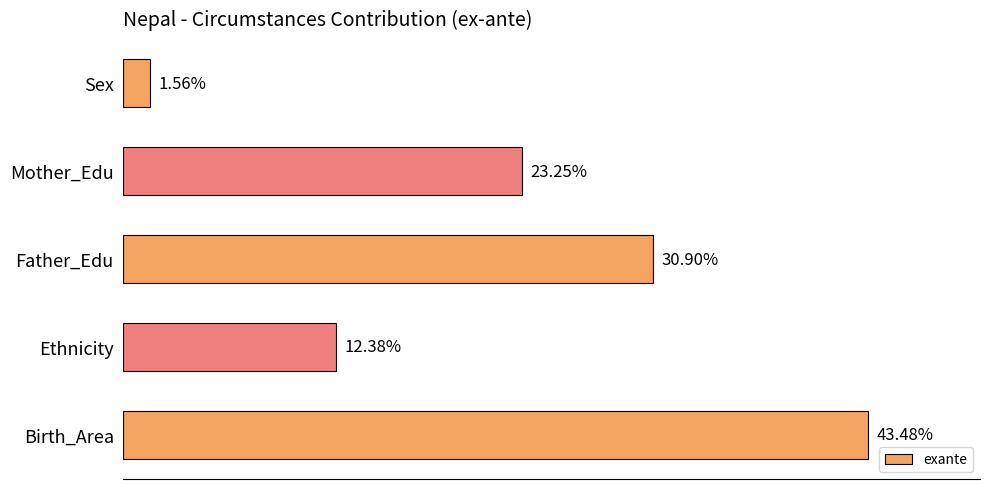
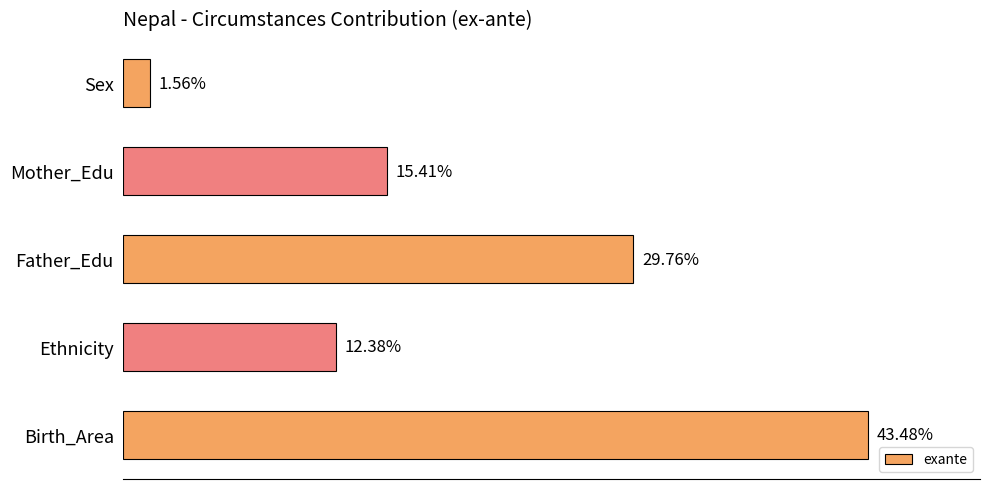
Mother_Edu: 23.25% -> 15.41%
Father_Edu: 30.90% -> 29.76%
